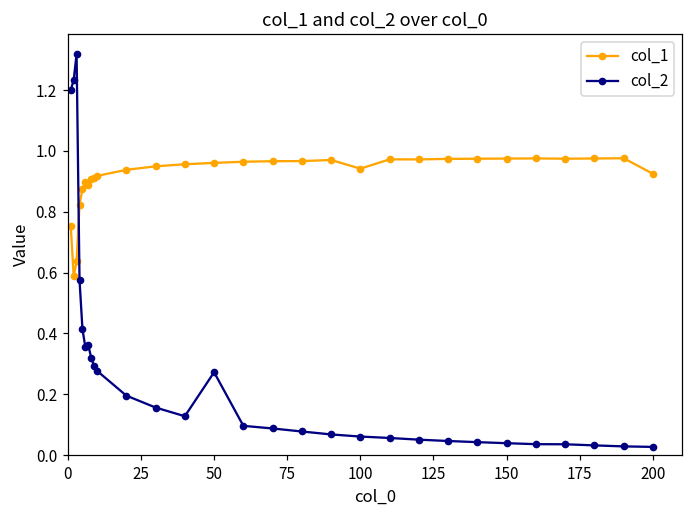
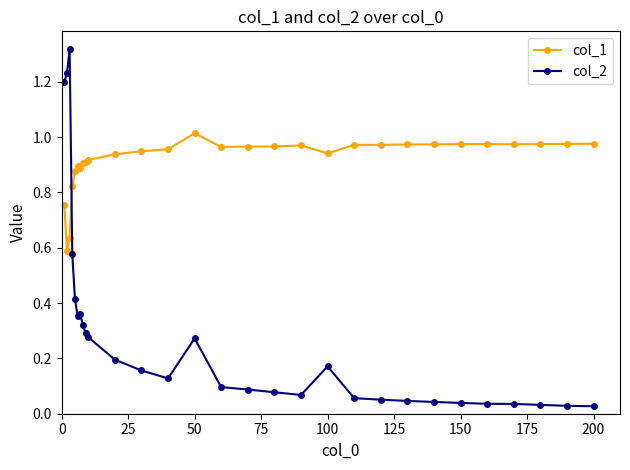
col_1, 50: 0.96 -> 1.01
col_2, 100: 0.06 -> 0.17
col_1, 200: 0.92 -> 0.98
